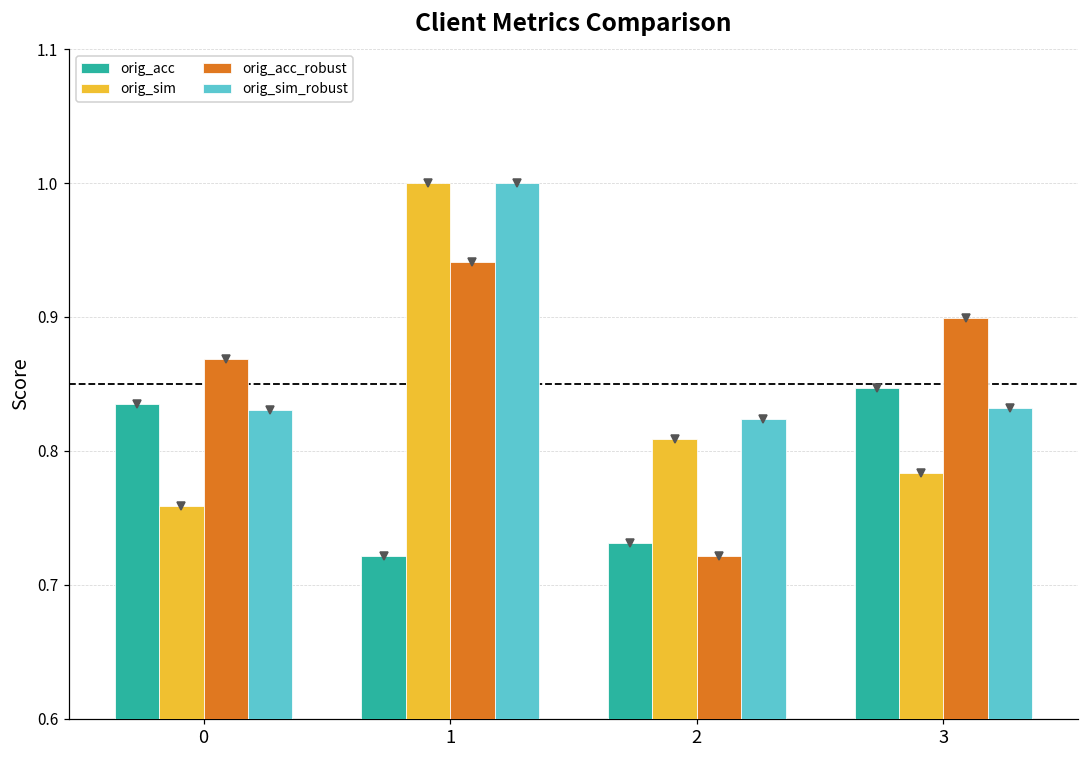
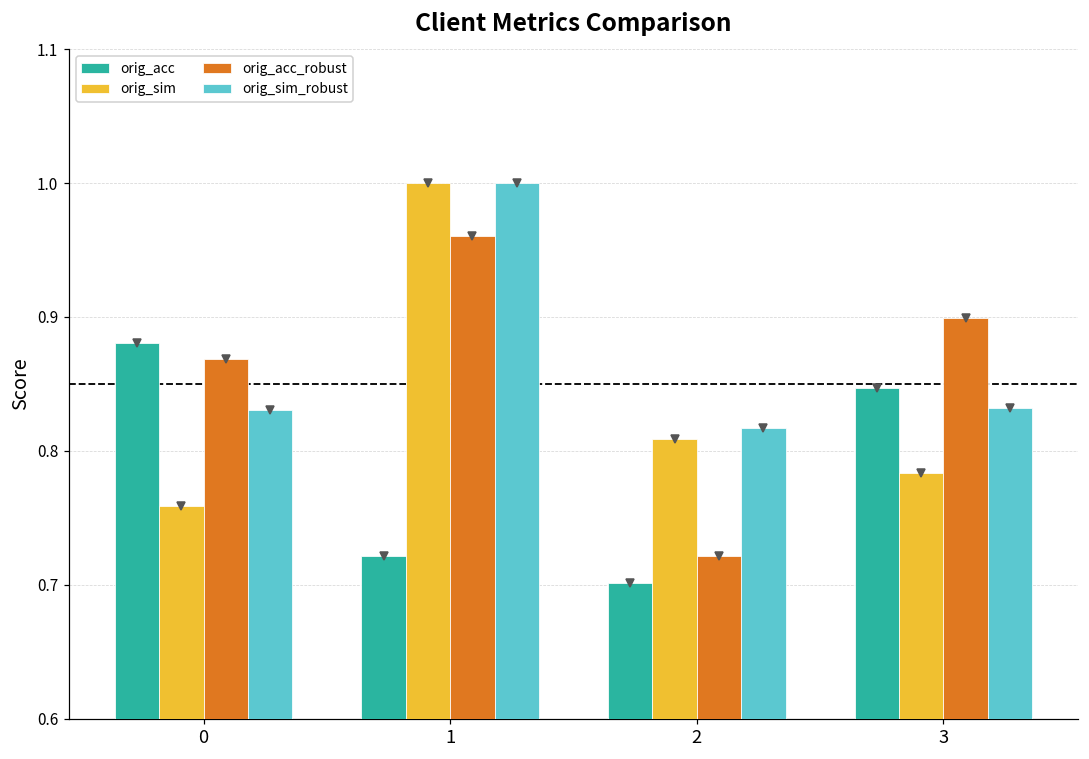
orig_acc, 0: 0.835 -> 0.880
orig_acc_robust, 1: 0.941 -> 0.960
orig_acc, 2: 0.731 -> 0.701
orig_sim_robust, 2: 0.824 -> 0.817
